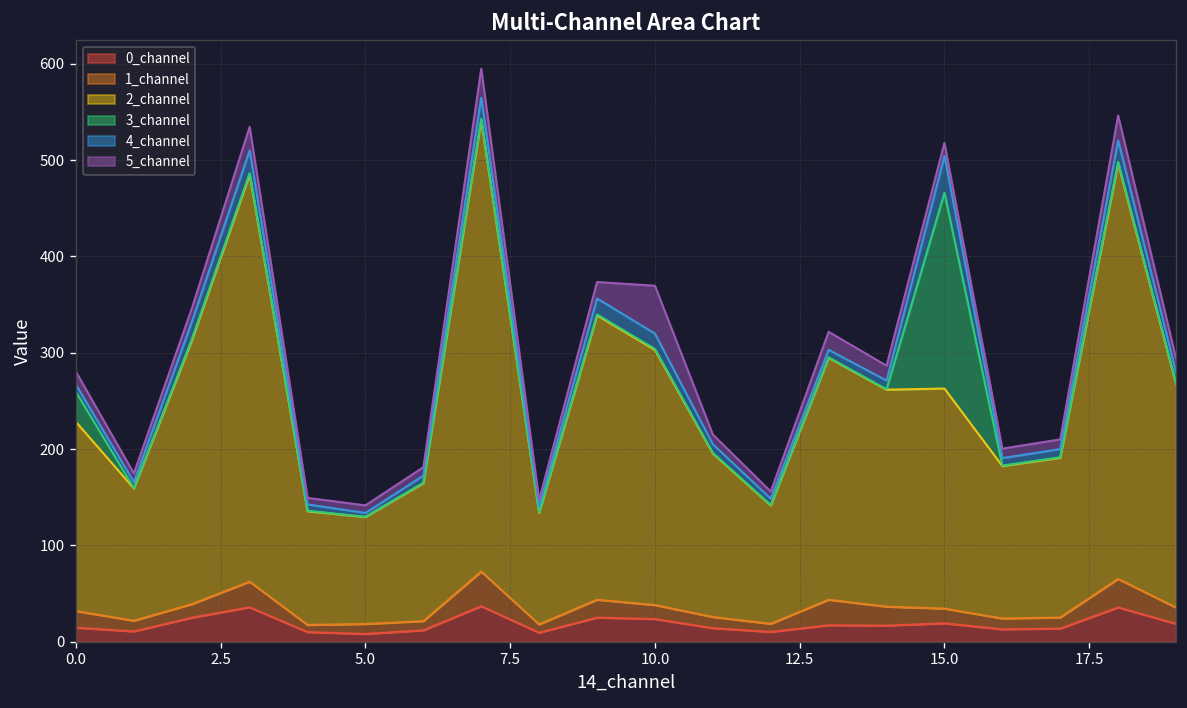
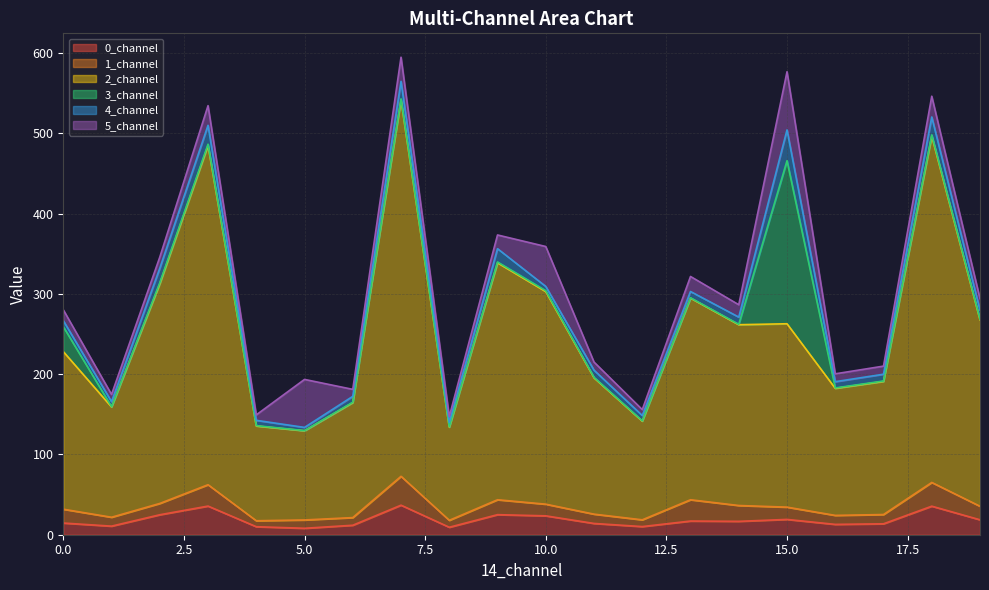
5_channel, 5.0: 10 -> 60
4_channel, 10.0: 20 -> 10
5_channel, 15.0: 10 -> 70
